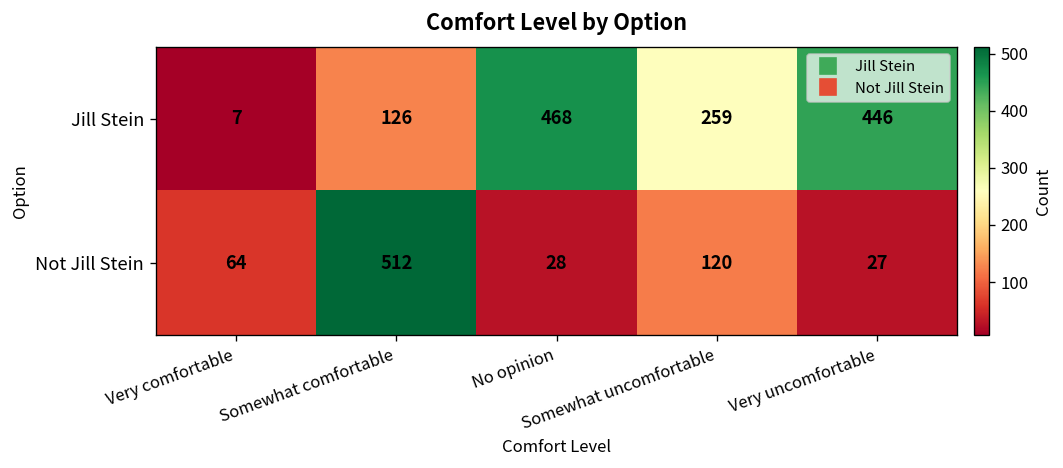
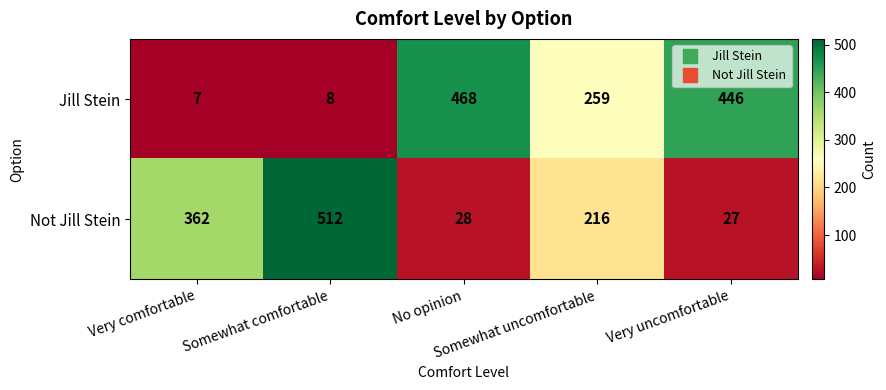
Jill Stein, Somewhat comfortable: 126 -> 8
Not Jill Stein, Very comfortable: 64 -> 362
Not Jill Stein, Somewhat uncomfortable: 120 -> 216
